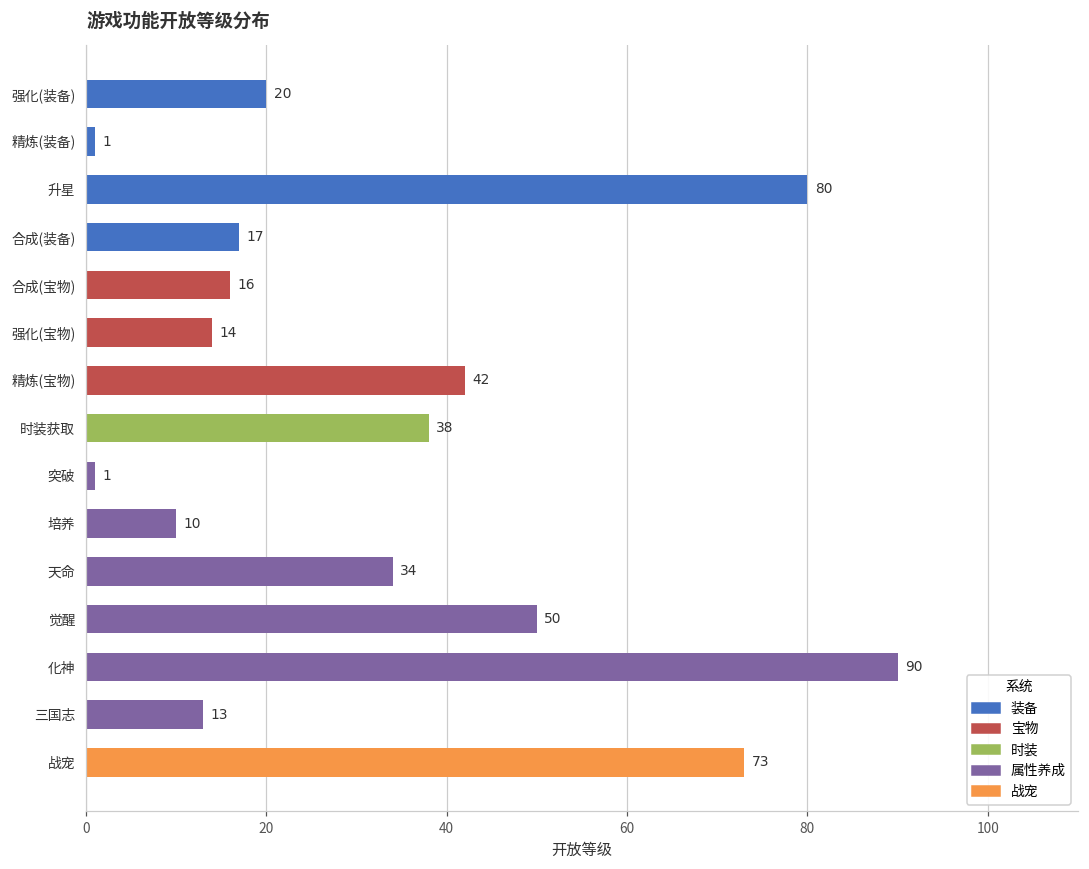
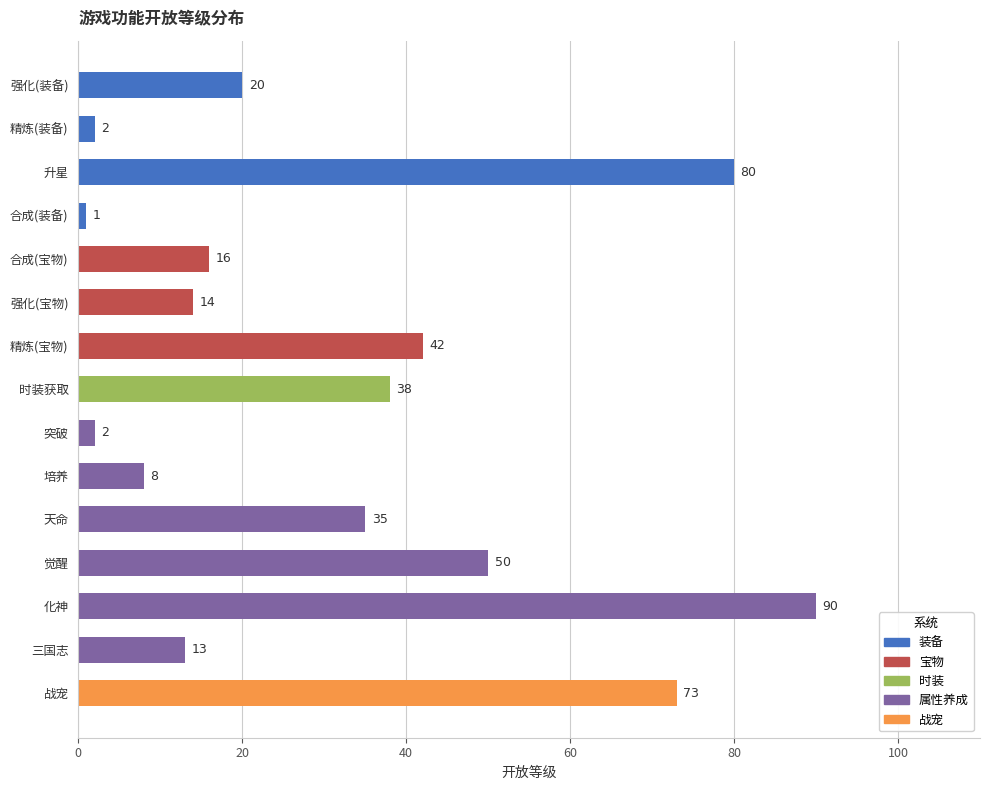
精炼(装备): 1 -> 2
合成(装备): 17 -> 1
突破: 1 -> 2
培养: 10 -> 8
天命: 34 -> 35
